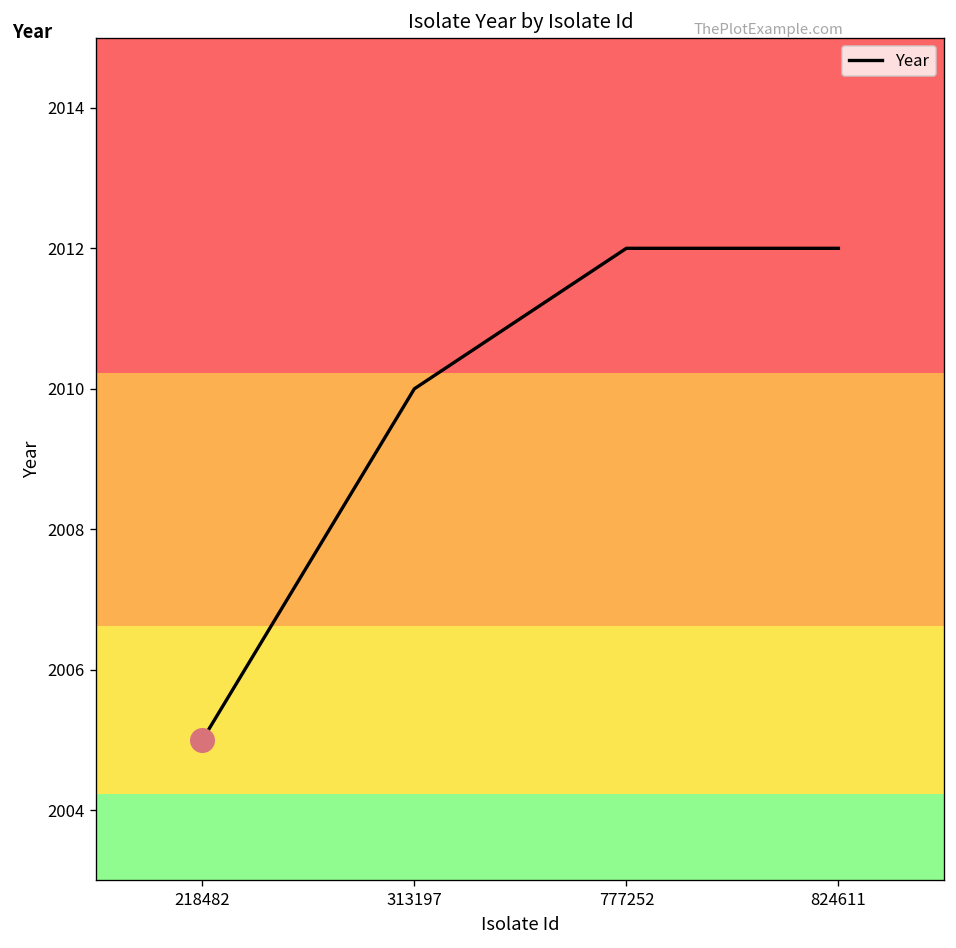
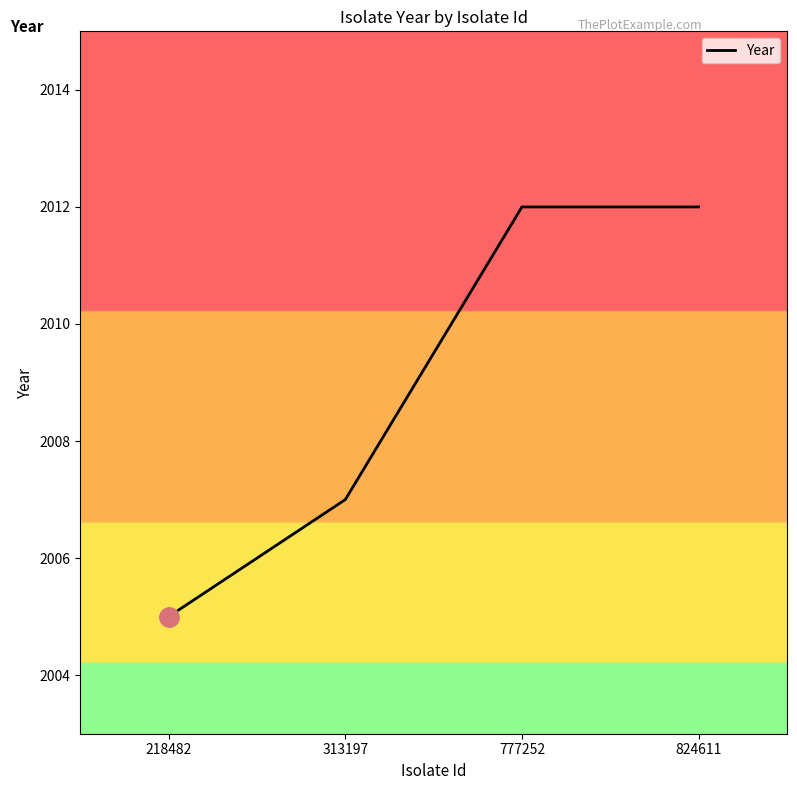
Year, 313197: 2010 -> 2007
